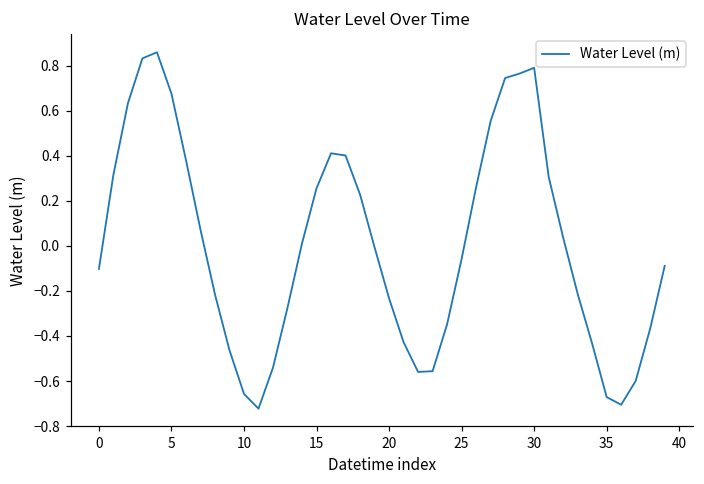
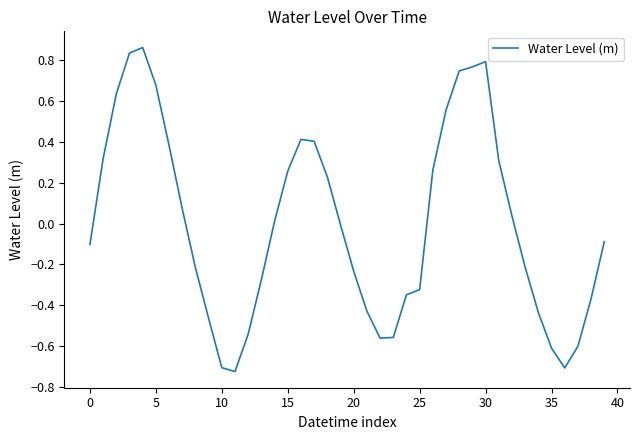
10: -0.66 -> -0.70
25: -0.06 -> -0.32
35: -0.67 -> -0.61
